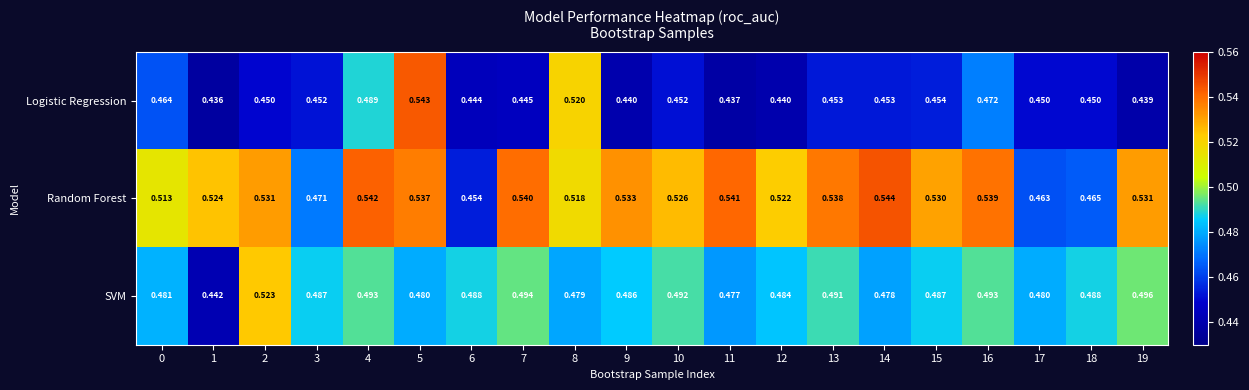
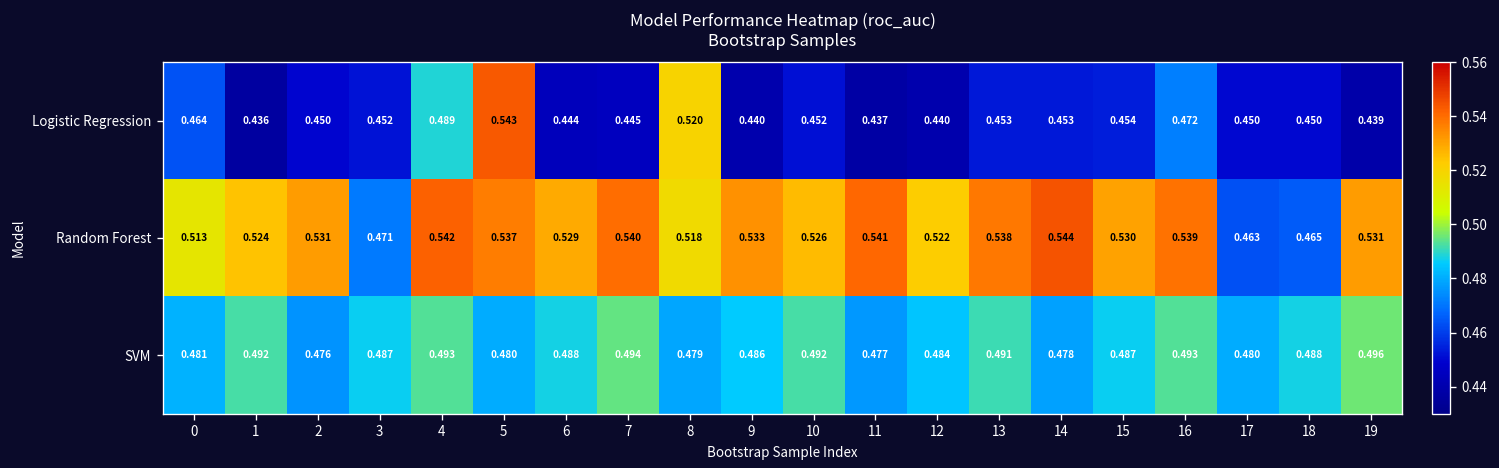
Random Forest, 6: 0.454 -> 0.529
SVM, 1: 0.442 -> 0.492
SVM, 2: 0.523 -> 0.476
